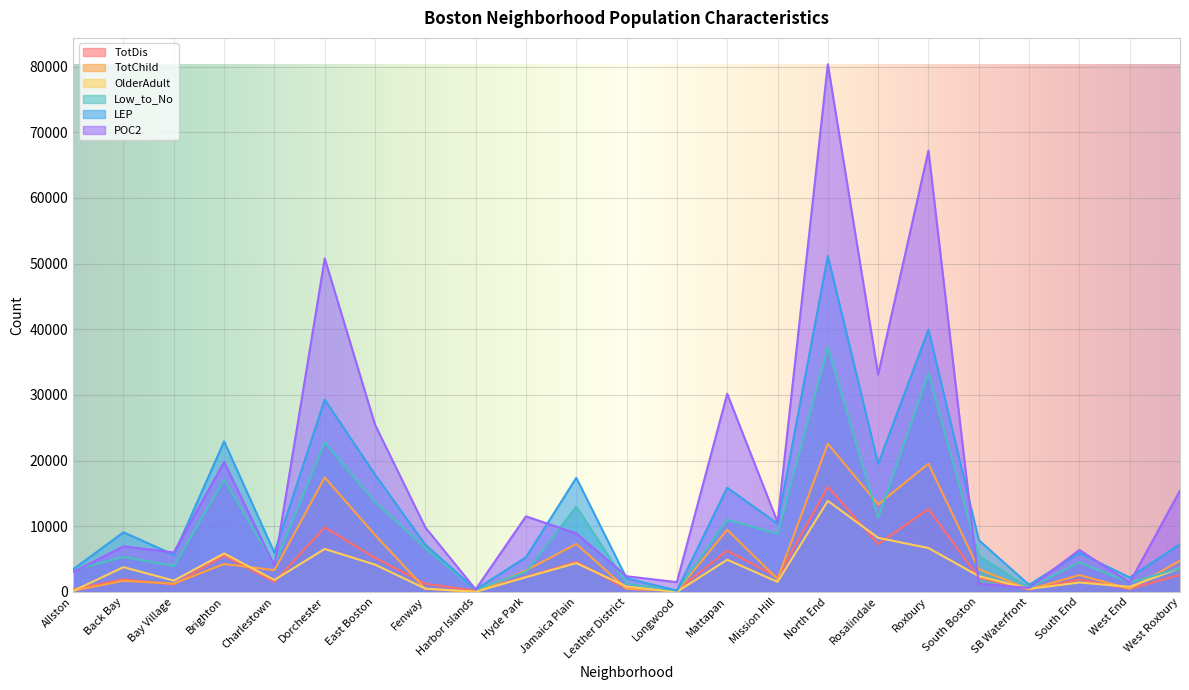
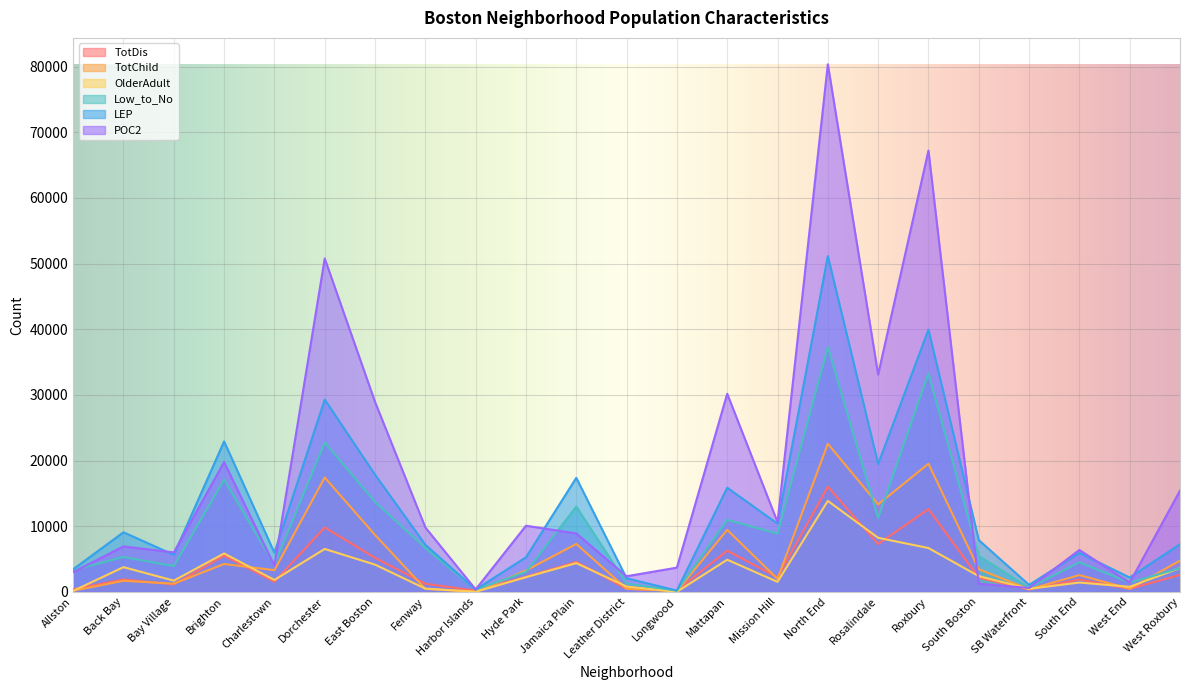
POC2, East Boston: 25000 -> 29000
POC2, Hyde Park: 12000 -> 10000
POC2, Longwood: 1000 -> 4000
